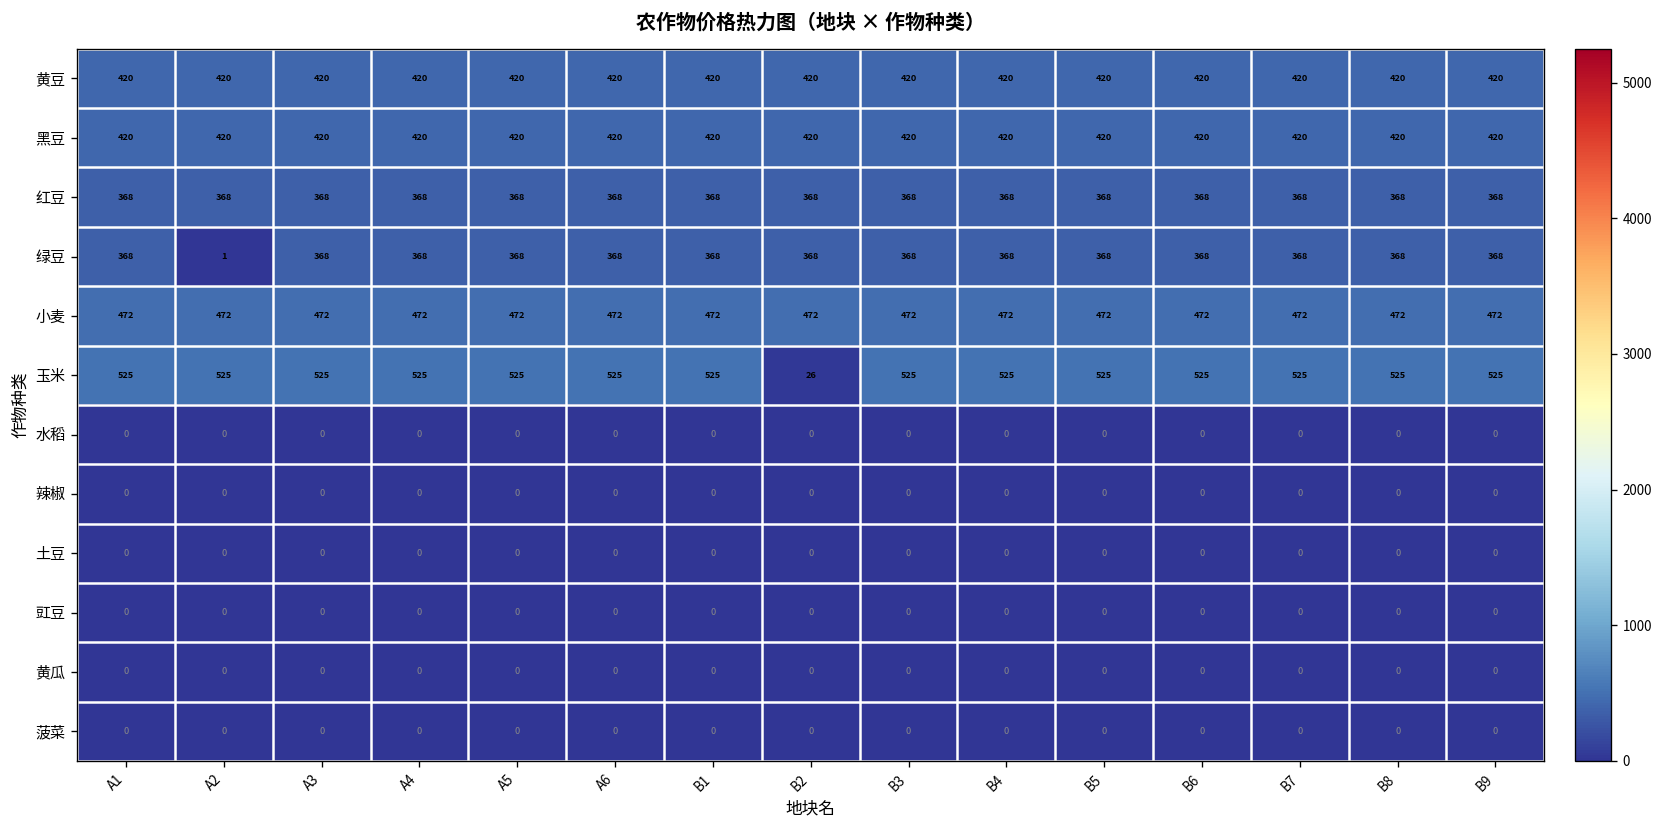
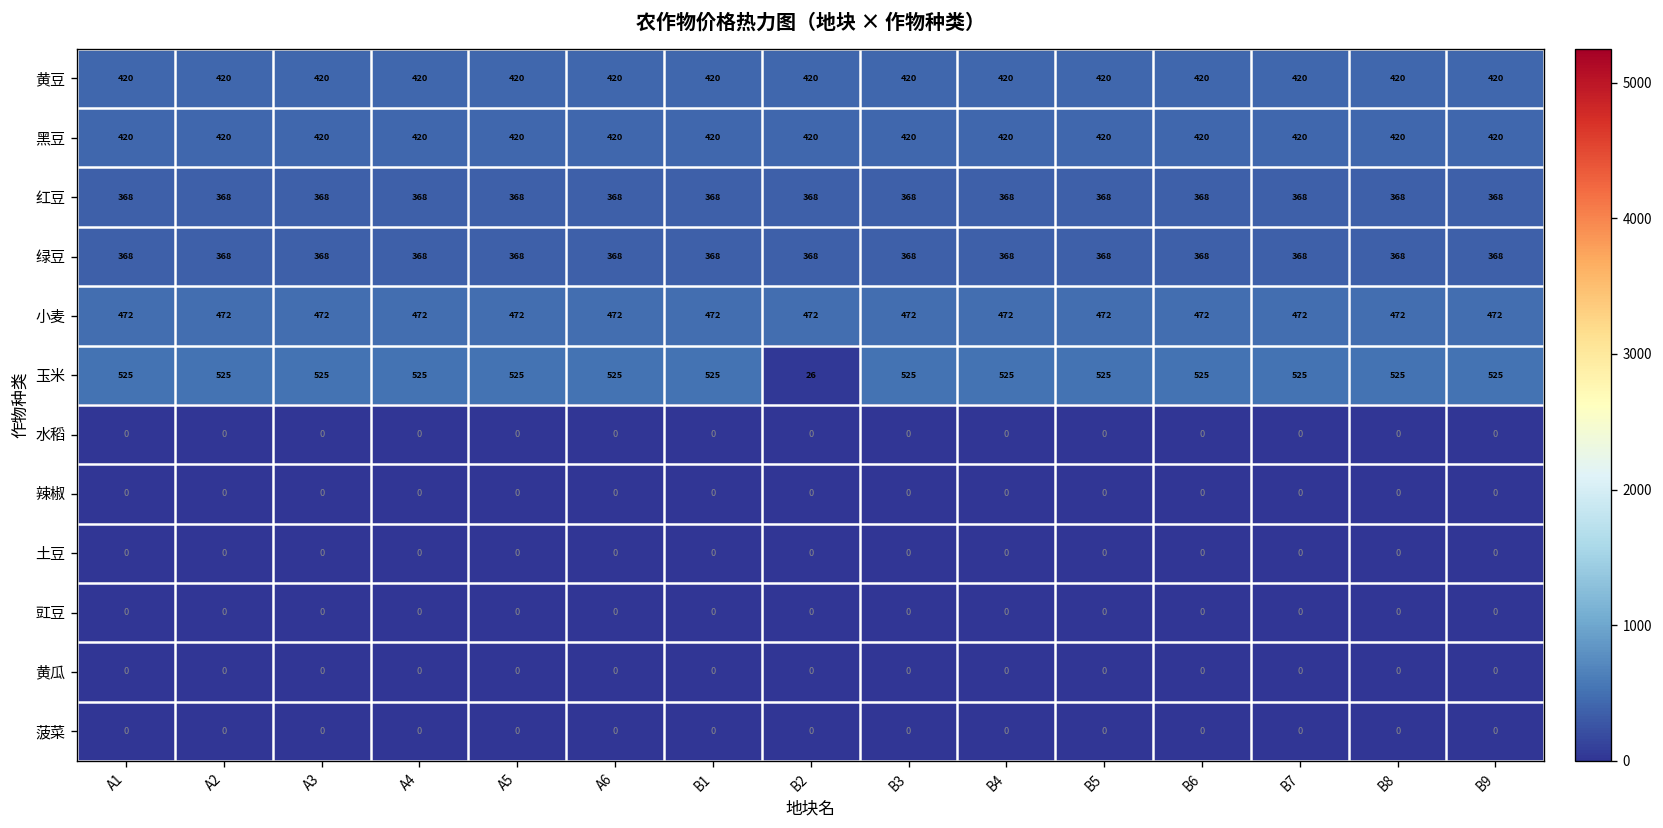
绿豆, A2: 1 -> 368
